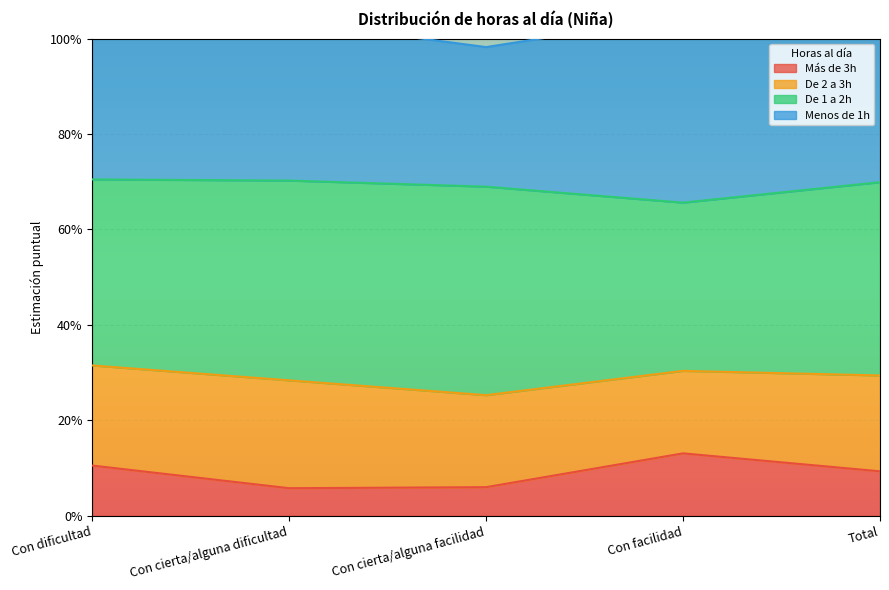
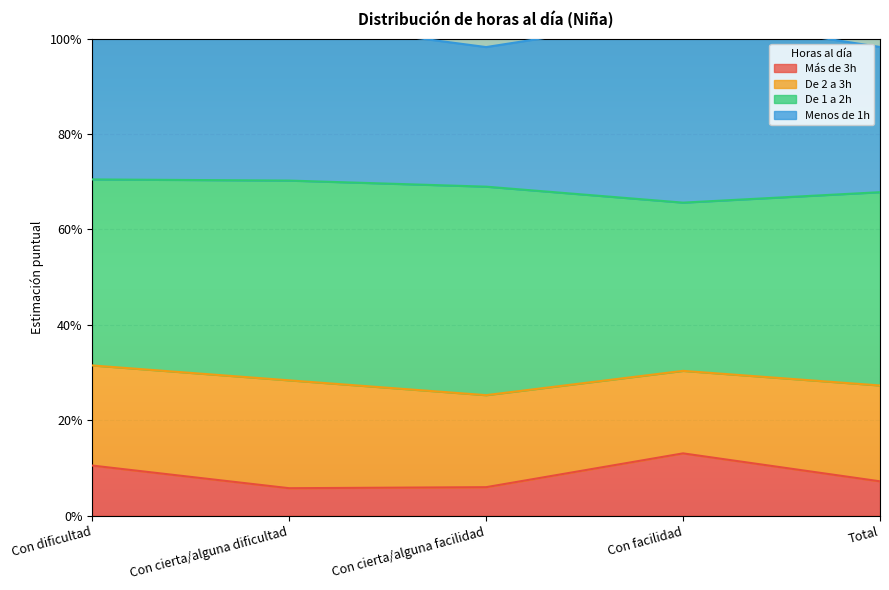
Más de 3h, Total: 9% -> 7%
